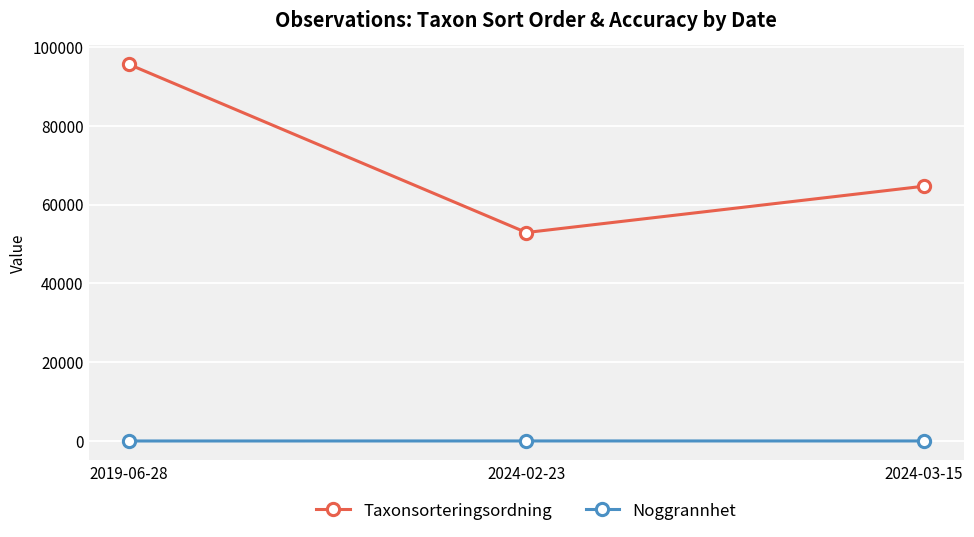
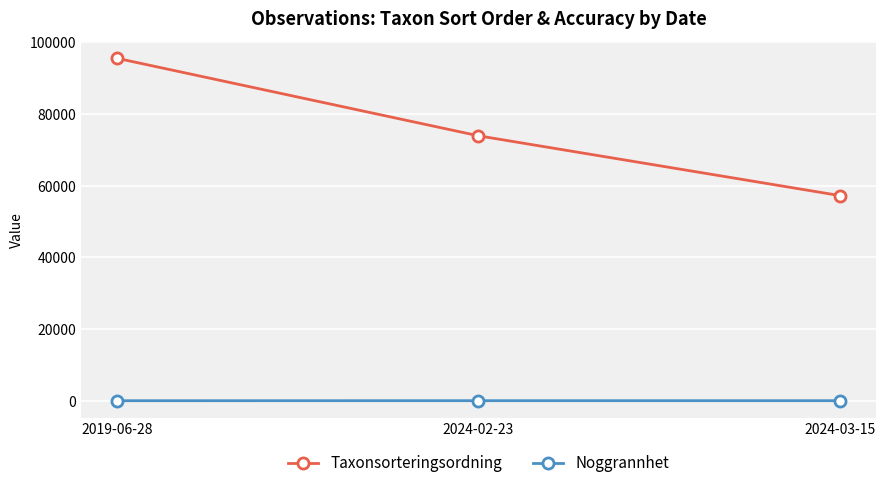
Taxonsorteringsordning, 2024-02-23: 53000 -> 74000
Taxonsorteringsordning, 2024-03-15: 65000 -> 57000
